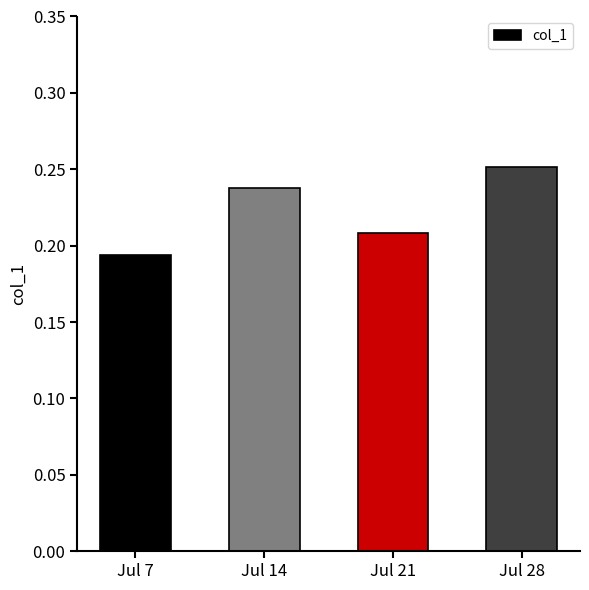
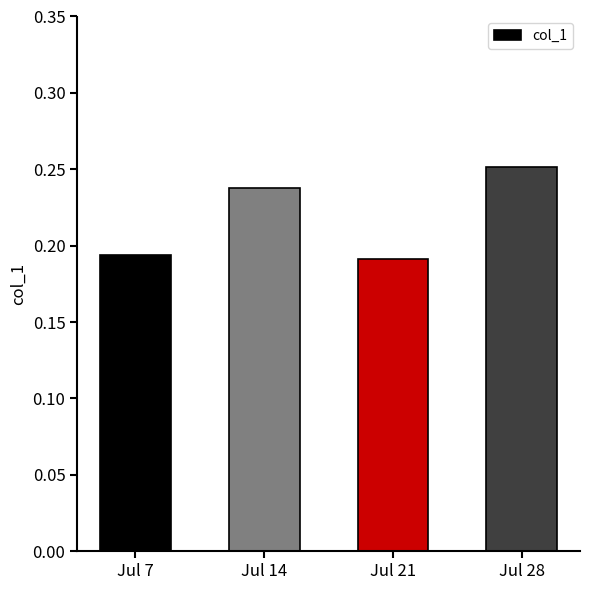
Jul 21: 0.209 -> 0.191
